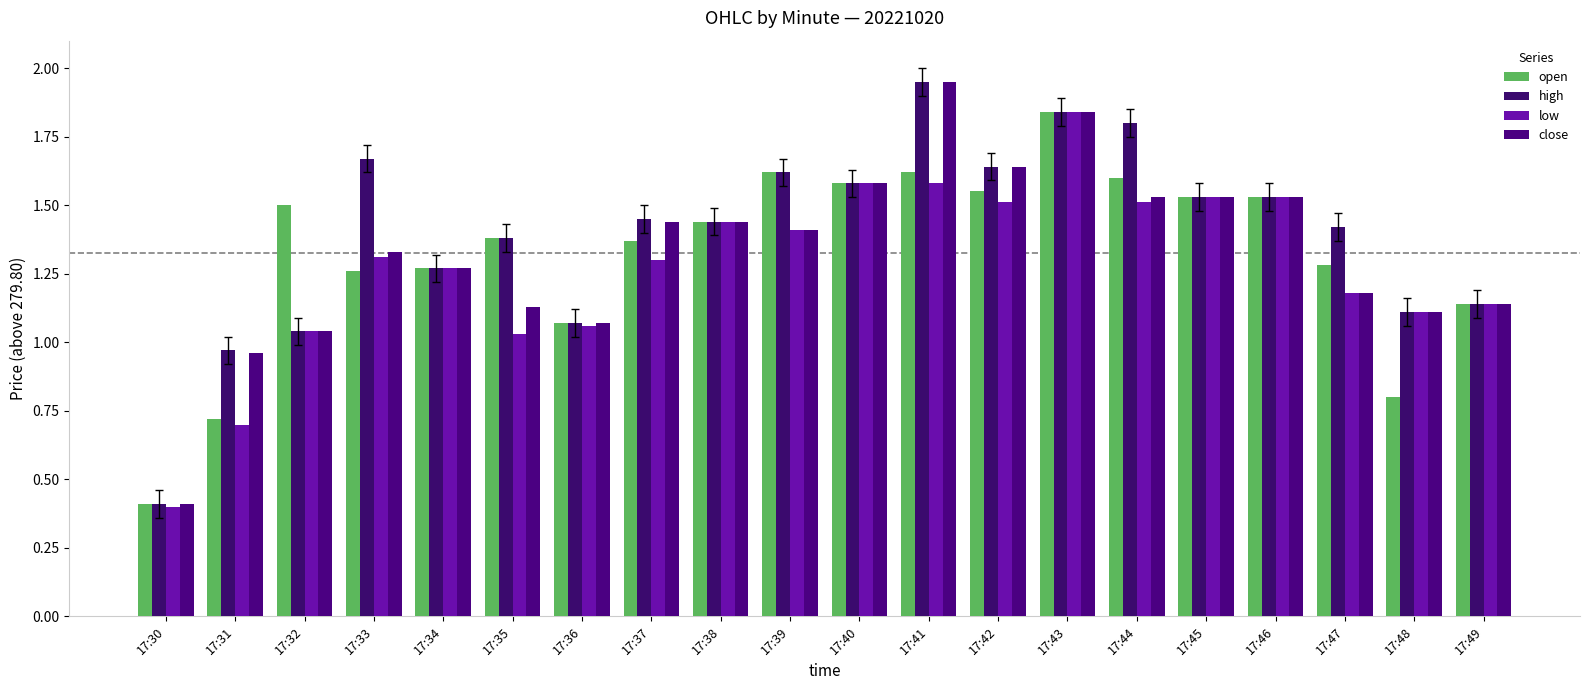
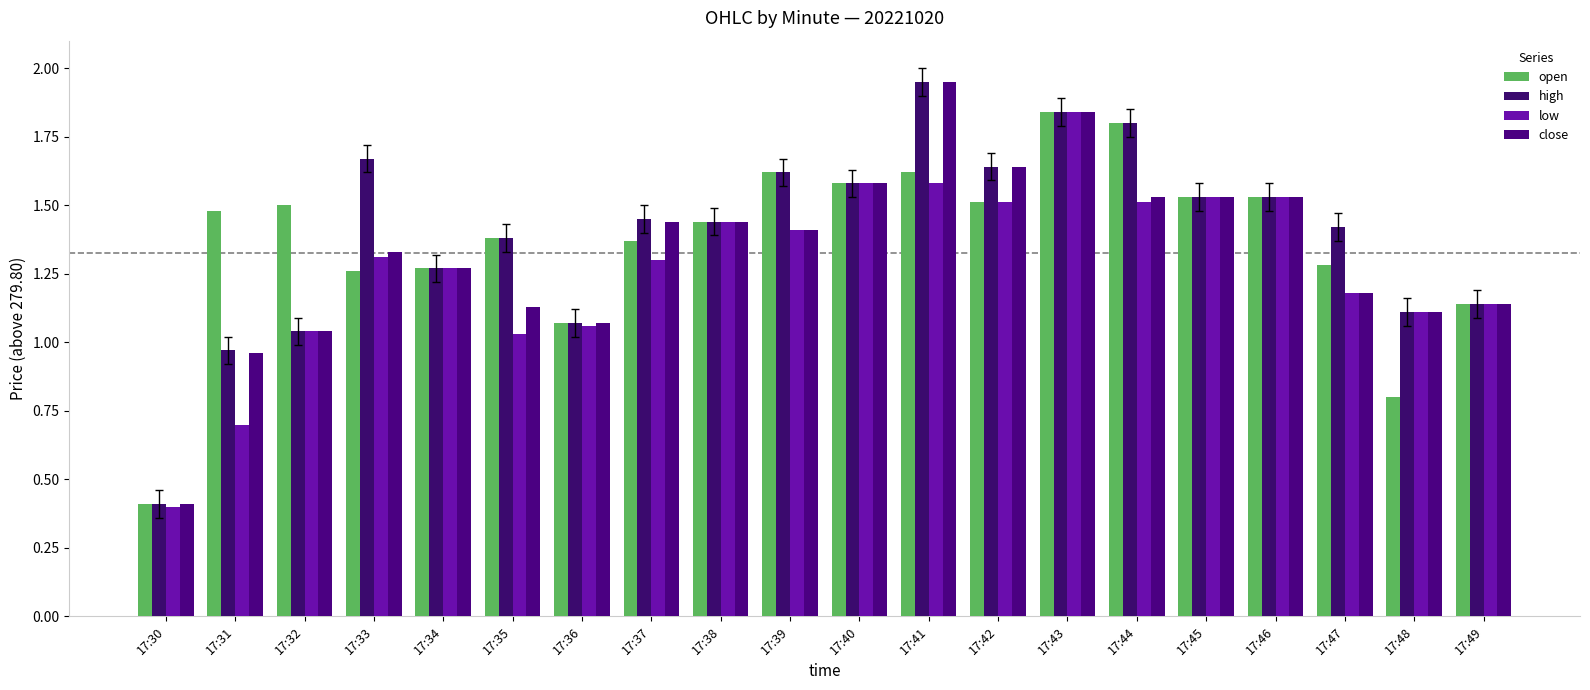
open, 17:31: 0.72 -> 1.48
open, 17:42: 1.55 -> 1.51
open, 17:44: 1.60 -> 1.80
